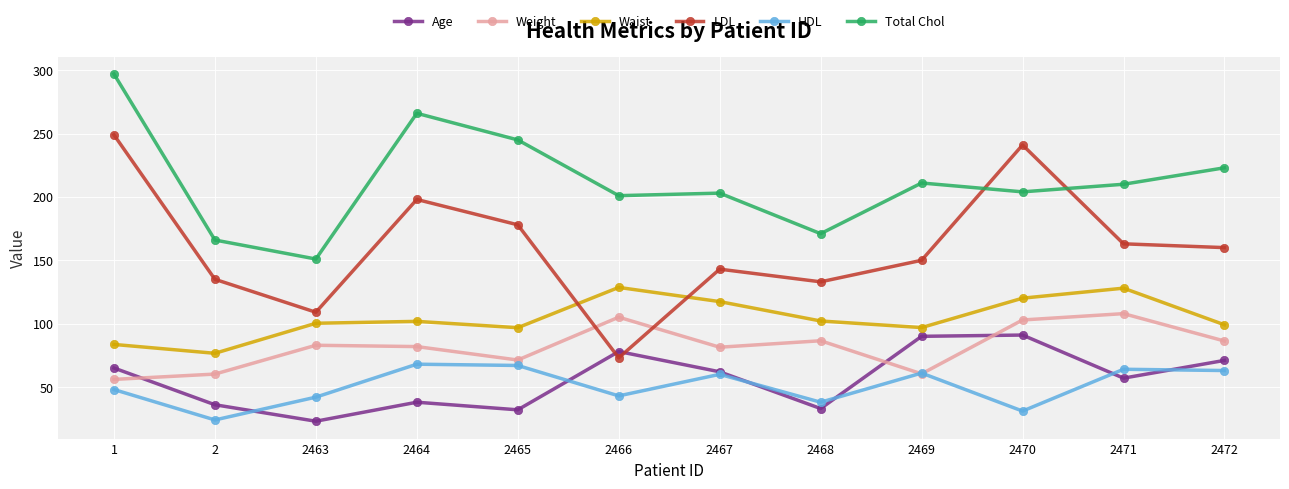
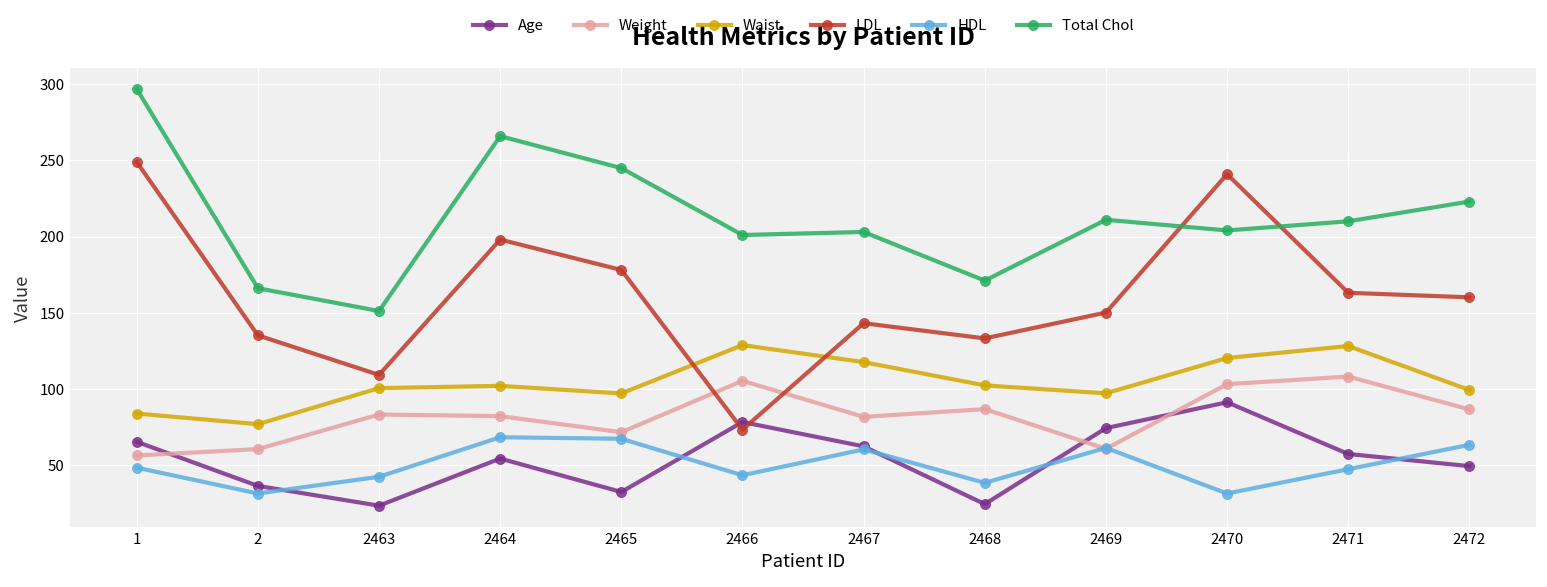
HDL, 2: 24 -> 31
Age, 2464: 38 -> 54
Age, 2468: 33 -> 24
Age, 2469: 90 -> 74
HDL, 2471: 64 -> 47
Age, 2472: 71 -> 49
